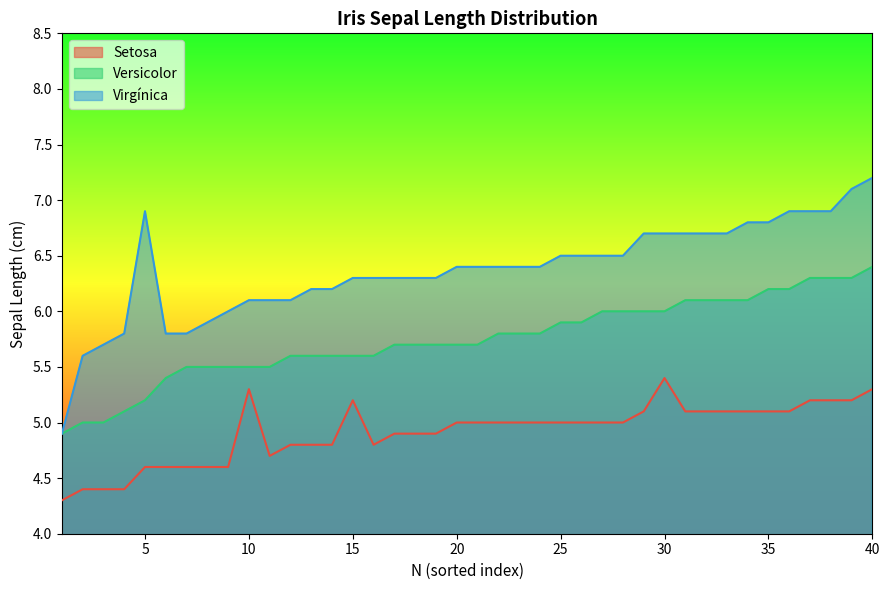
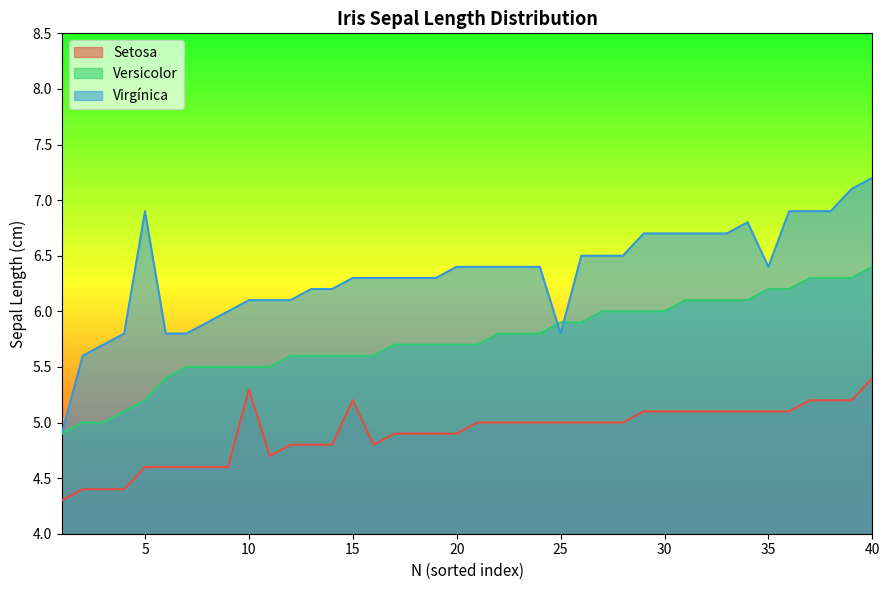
Setosa, 20: 5.0 -> 4.9
Virgínica, 25: 6.5 -> 5.8
Setosa, 30: 5.4 -> 5.1
Virgínica, 35: 6.8 -> 6.4
Setosa, 40: 5.3 -> 5.4
